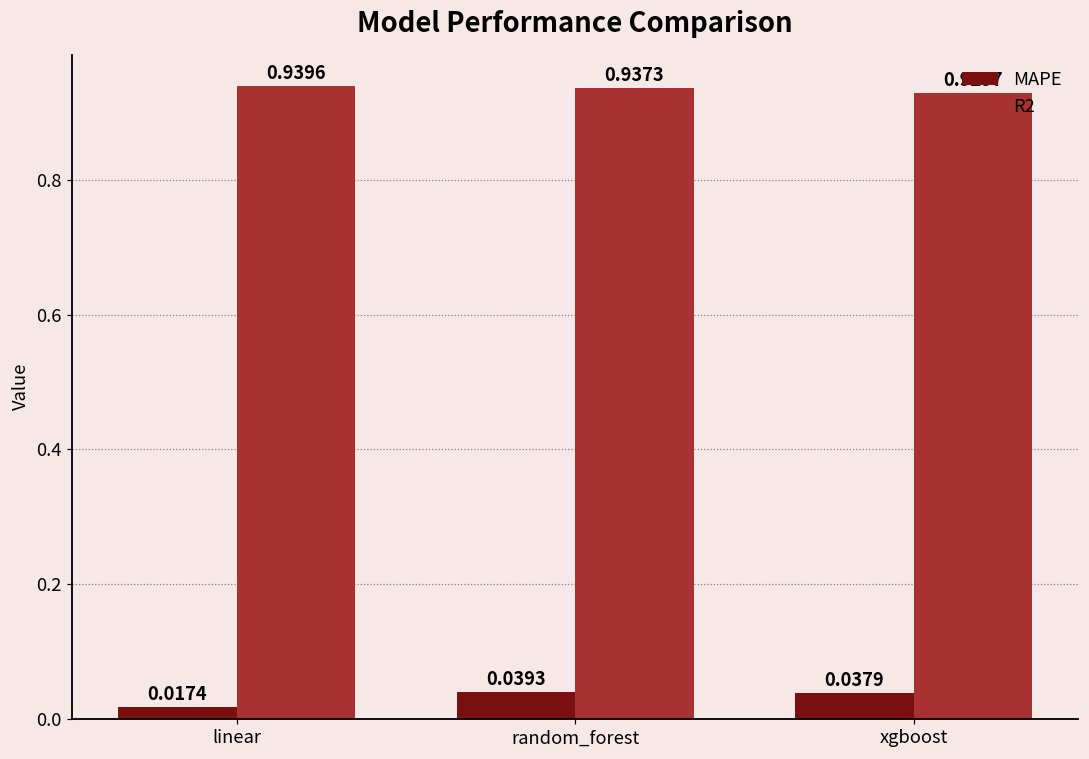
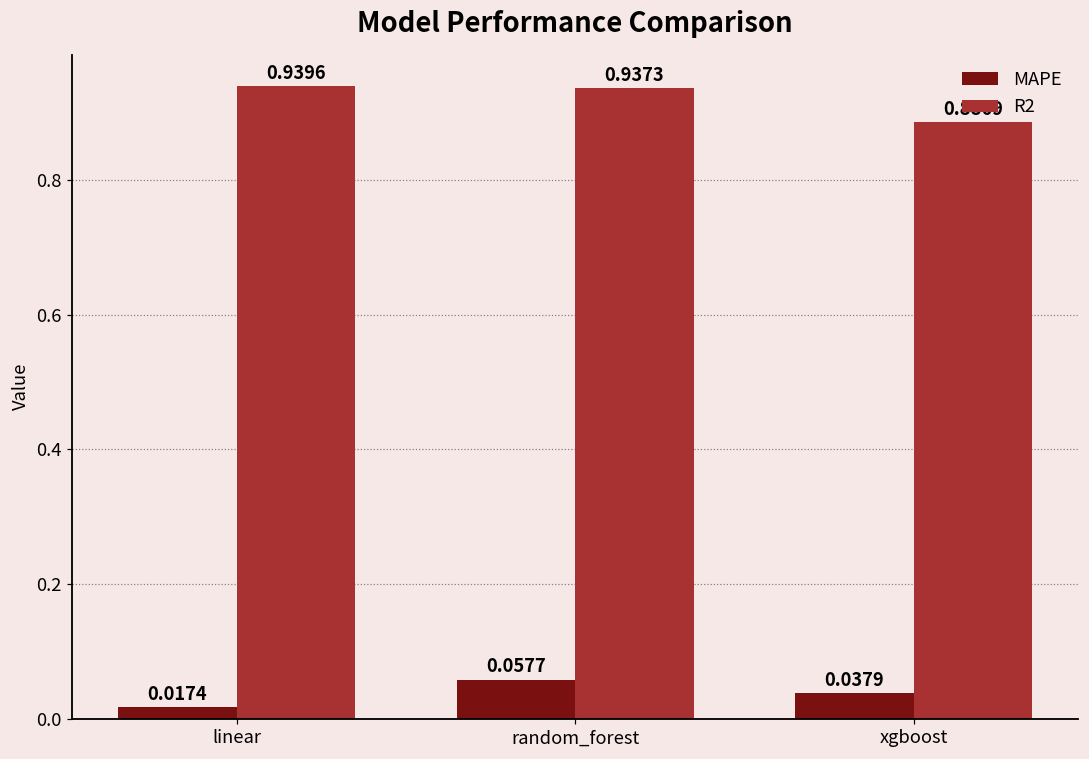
MAPE, random_forest: 0.0393 -> 0.0577
R2, xgboost: 0.9297 -> 0.8869
